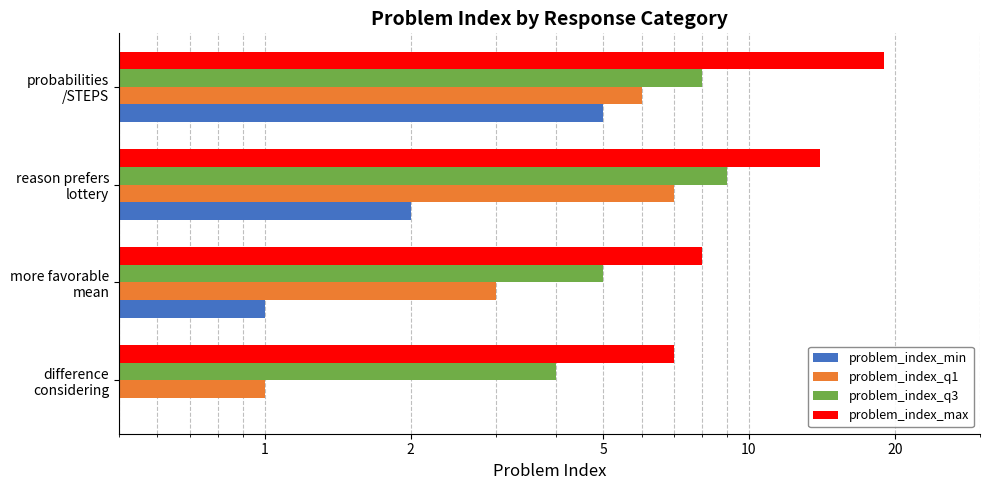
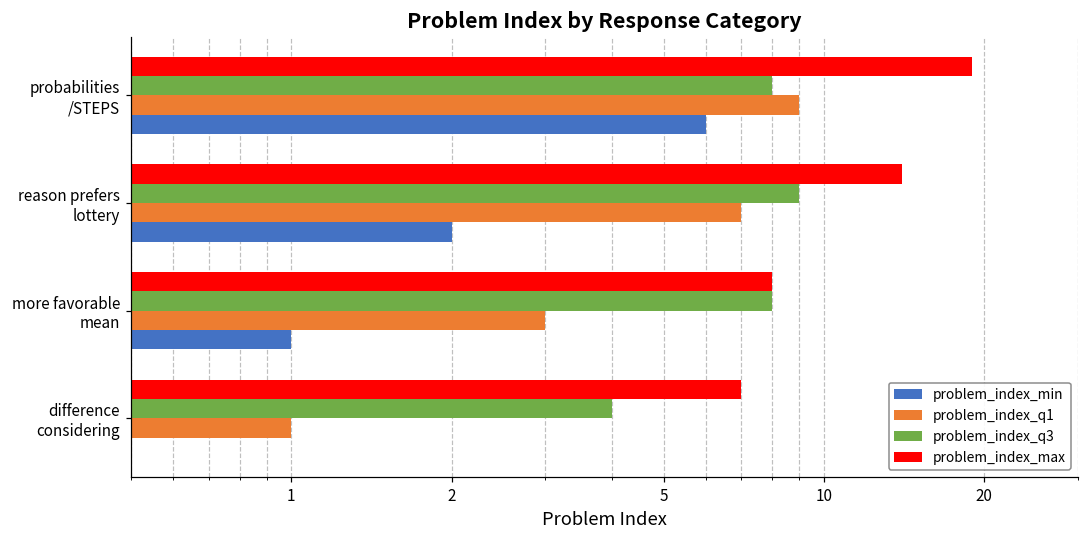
problem_index_q1, probabilities /STEPS: 6 -> 9
problem_index_min, probabilities /STEPS: 5 -> 6
problem_index_q3, more favorable mean: 5 -> 8
